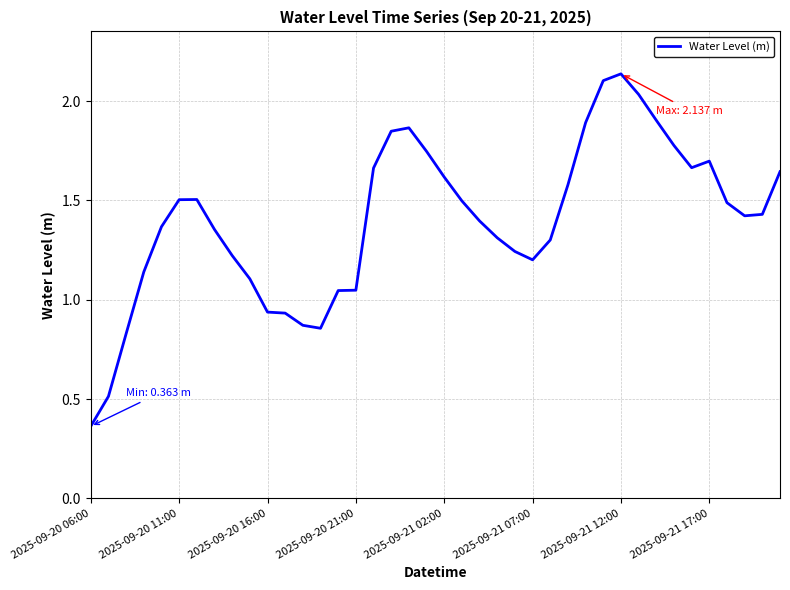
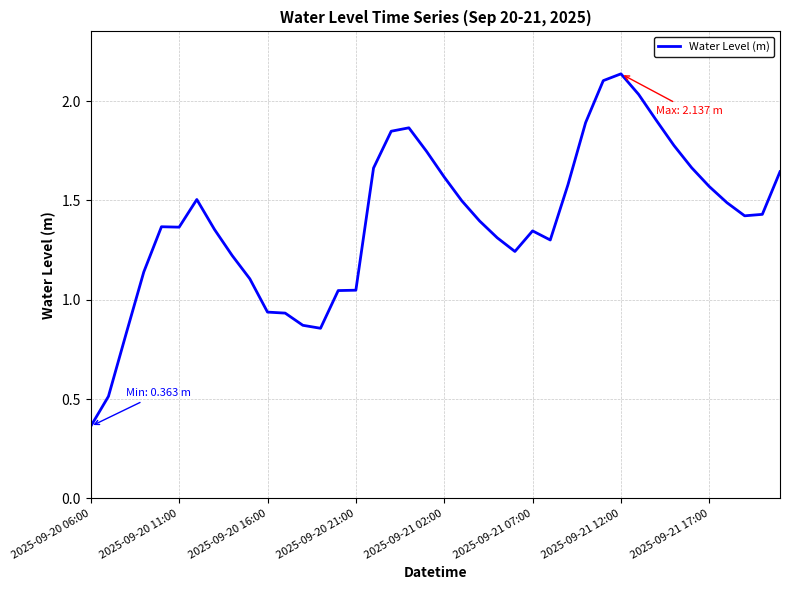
2025-09-20 11:00: 1.50 -> 1.37
2025-09-21 07:00: 1.20 -> 1.35
2025-09-21 17:00: 1.70 -> 1.57
